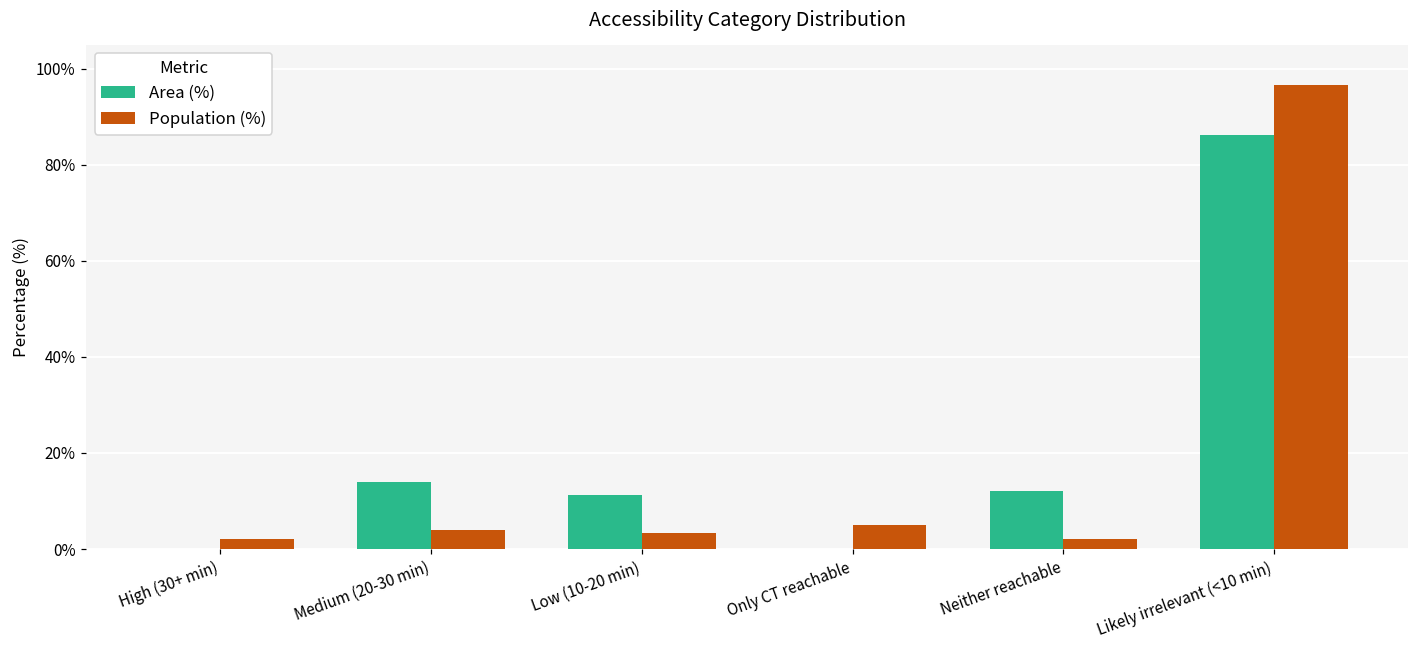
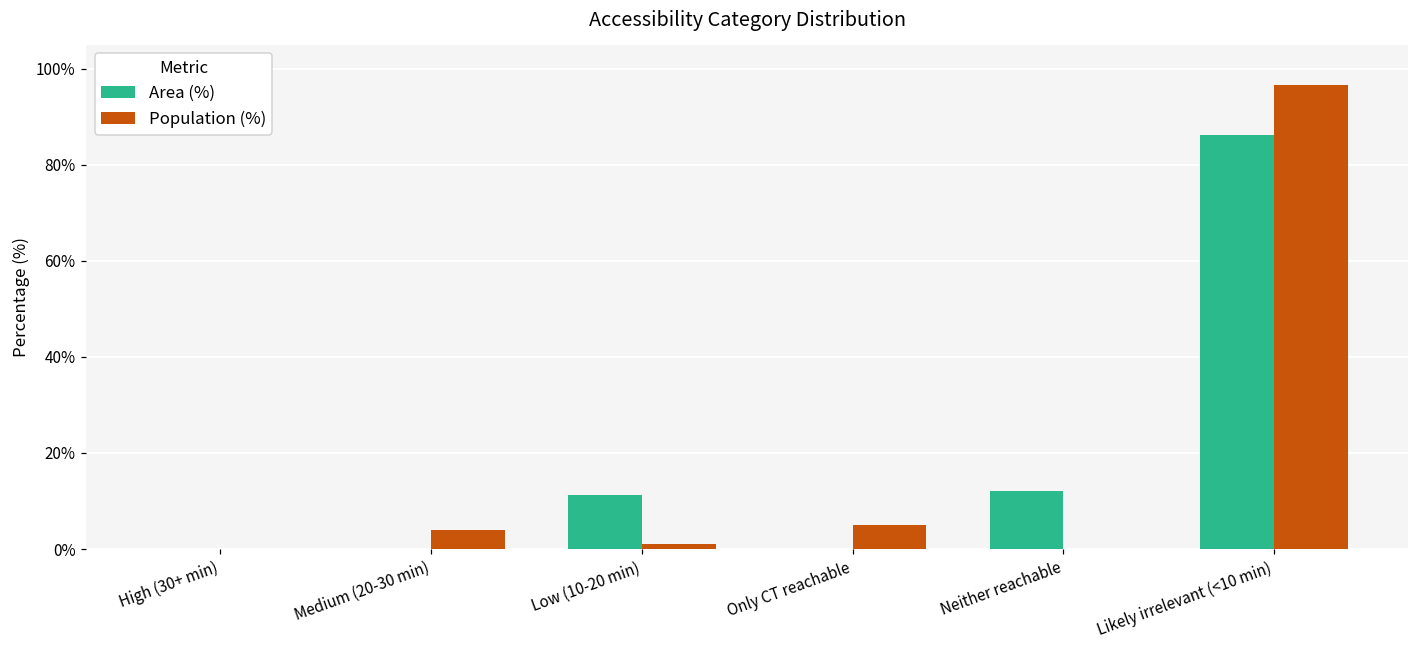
Population (%), High (30+ min): 2% -> 0%
Area (%), Medium (20-30 min): 14% -> 0%
Population (%), Low (10-20 min): 3% -> 1%
Population (%), Neither reachable: 2% -> 0%
